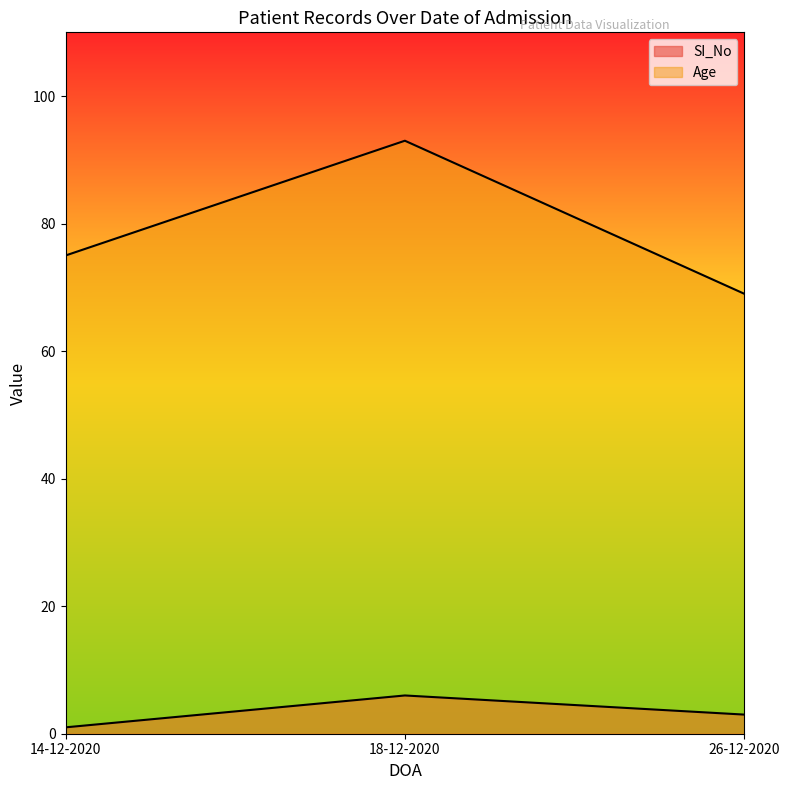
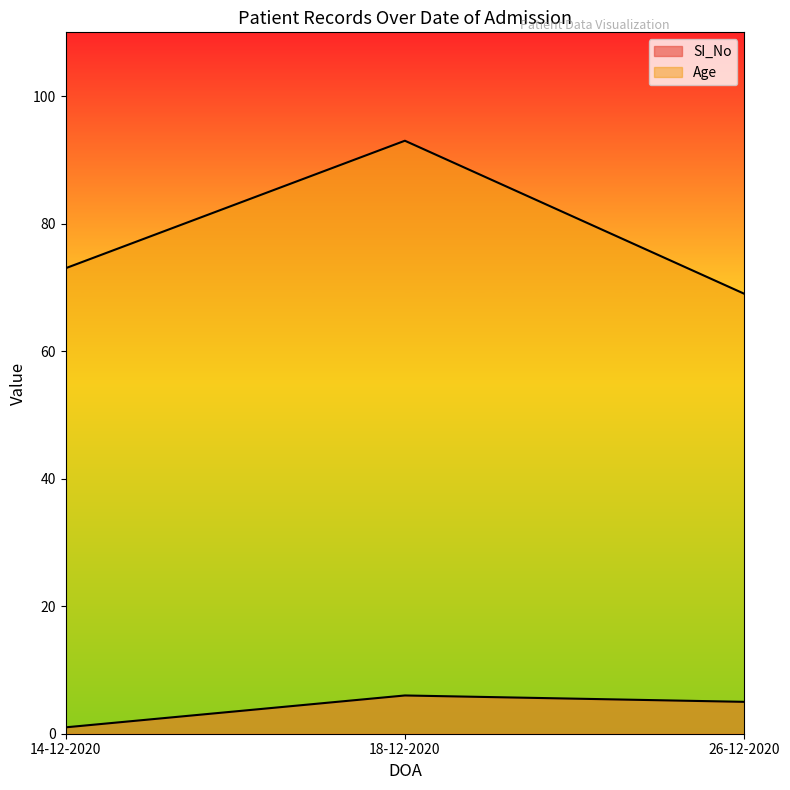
Age, 14-12-2020: 75 -> 73
SI_No, 26-12-2020: 3 -> 5
